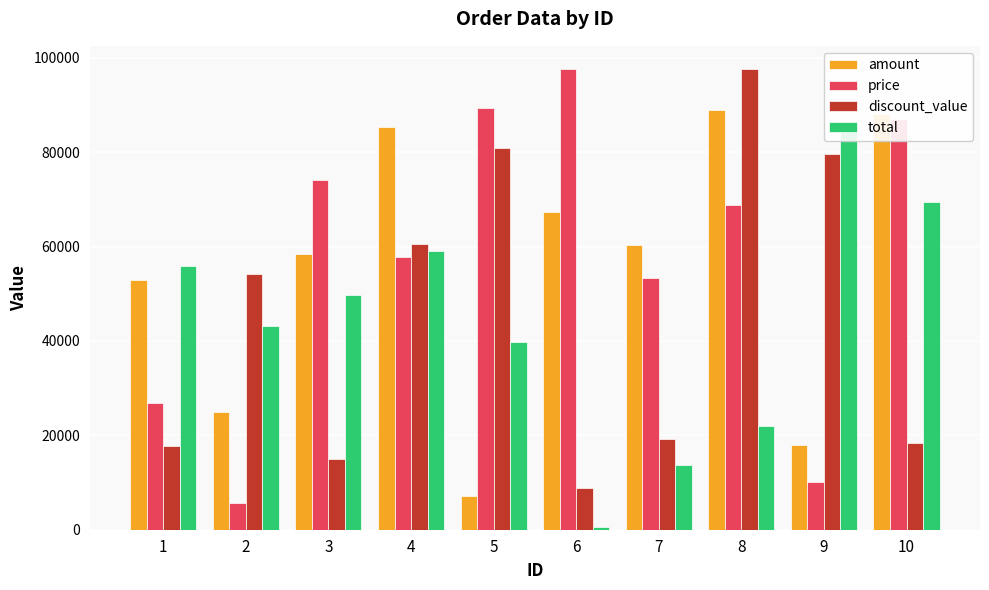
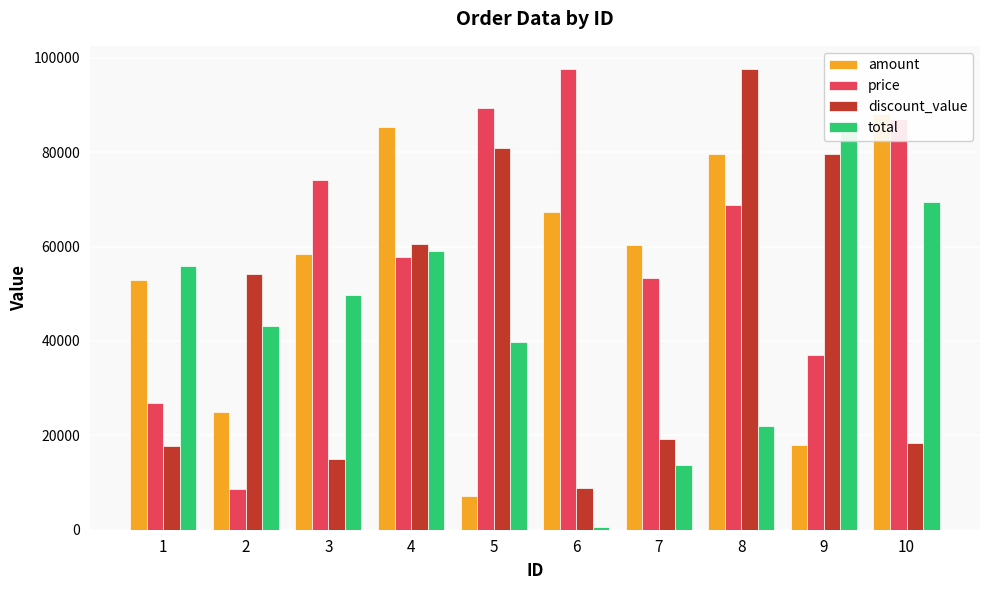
price, 2: 6000 -> 9000
amount, 8: 89000 -> 80000
price, 9: 10000 -> 37000
